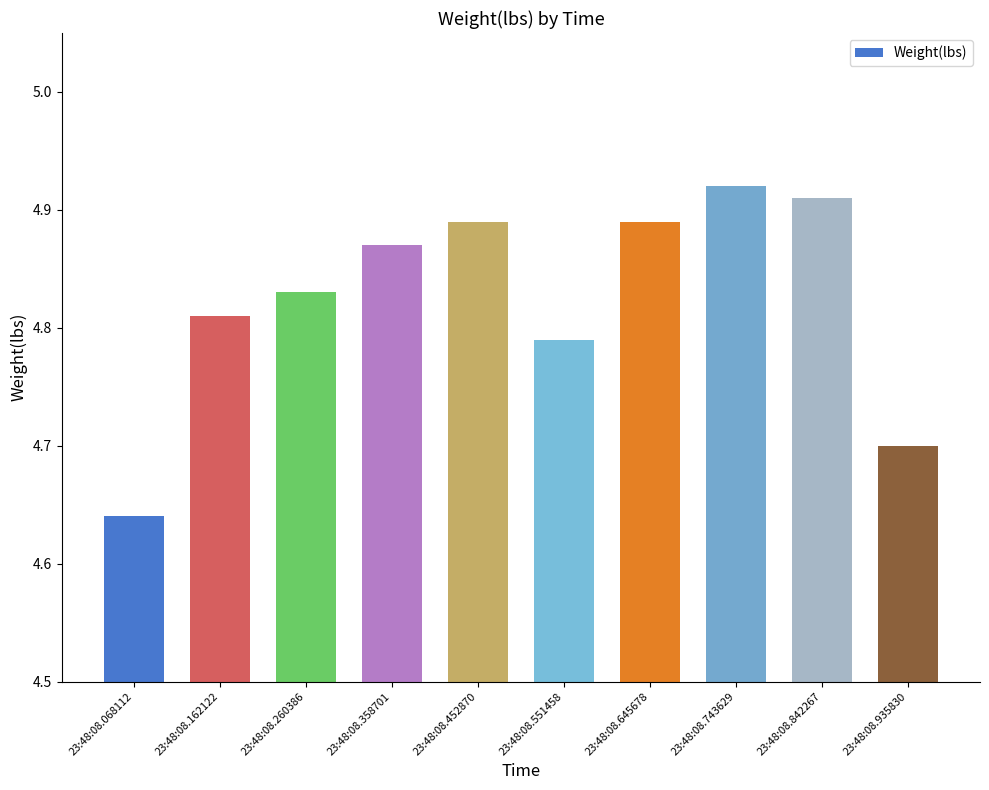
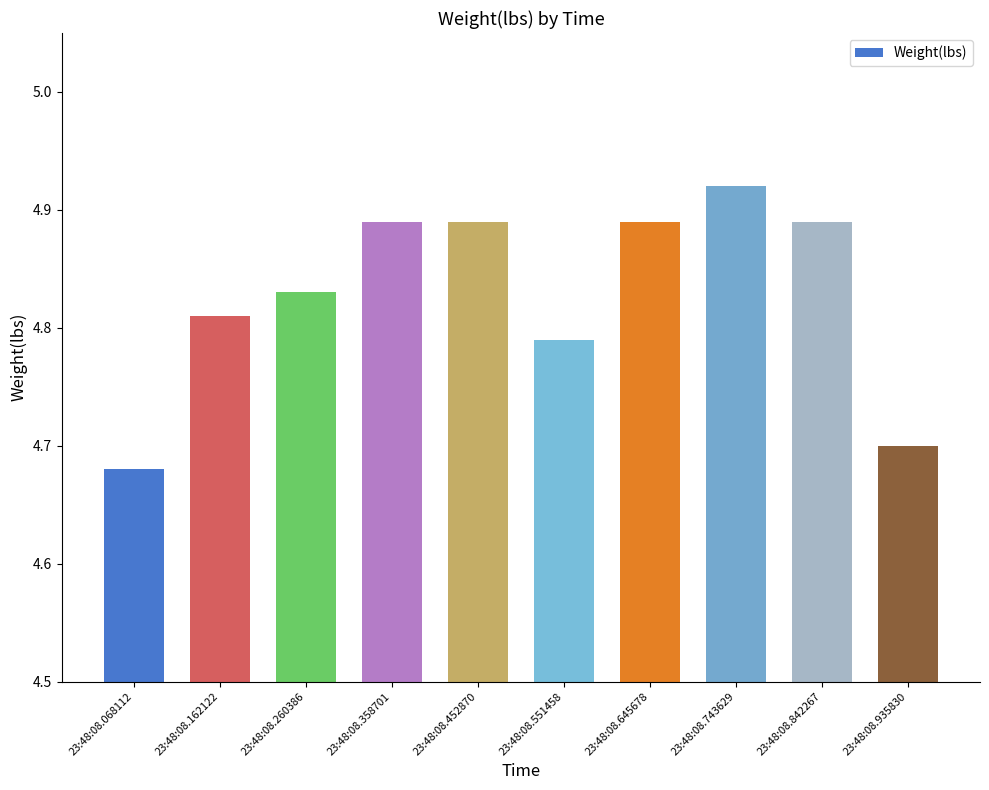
23:48:08.068112: 4.64 -> 4.68
23:48:08.358701: 4.87 -> 4.89
23:48:08.842267: 4.91 -> 4.89
